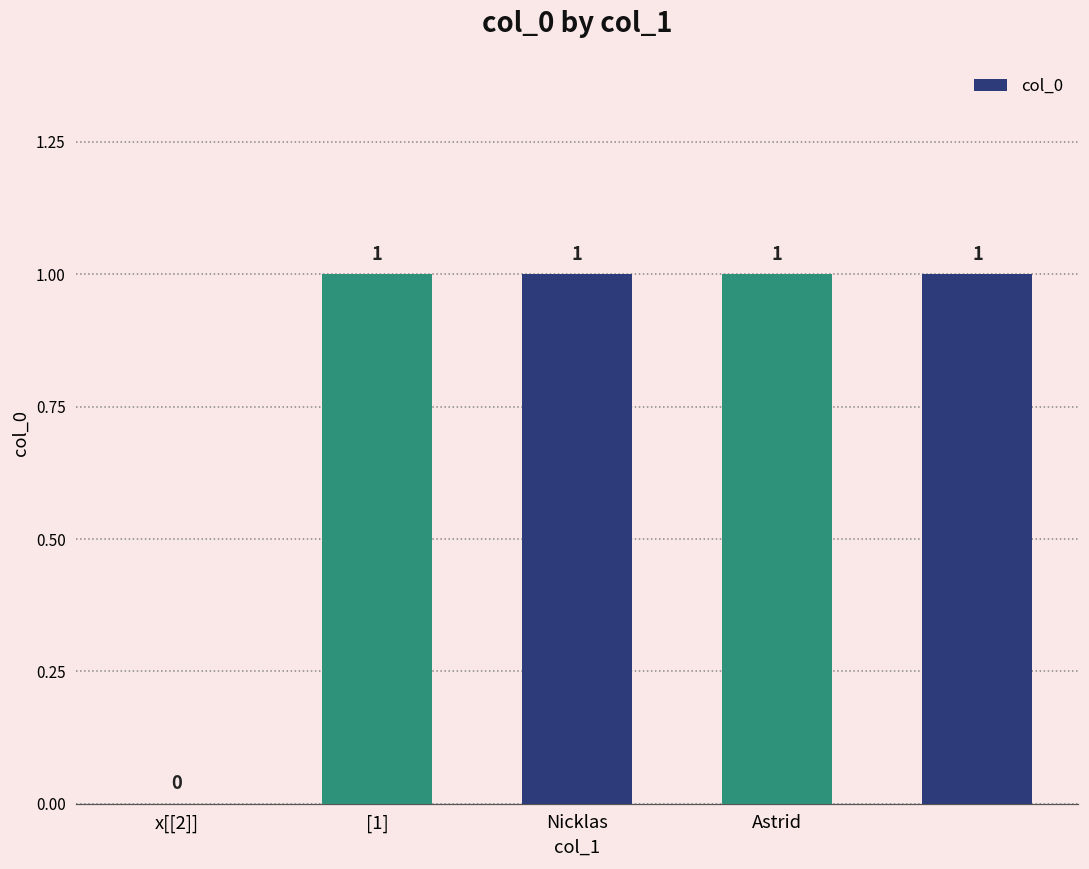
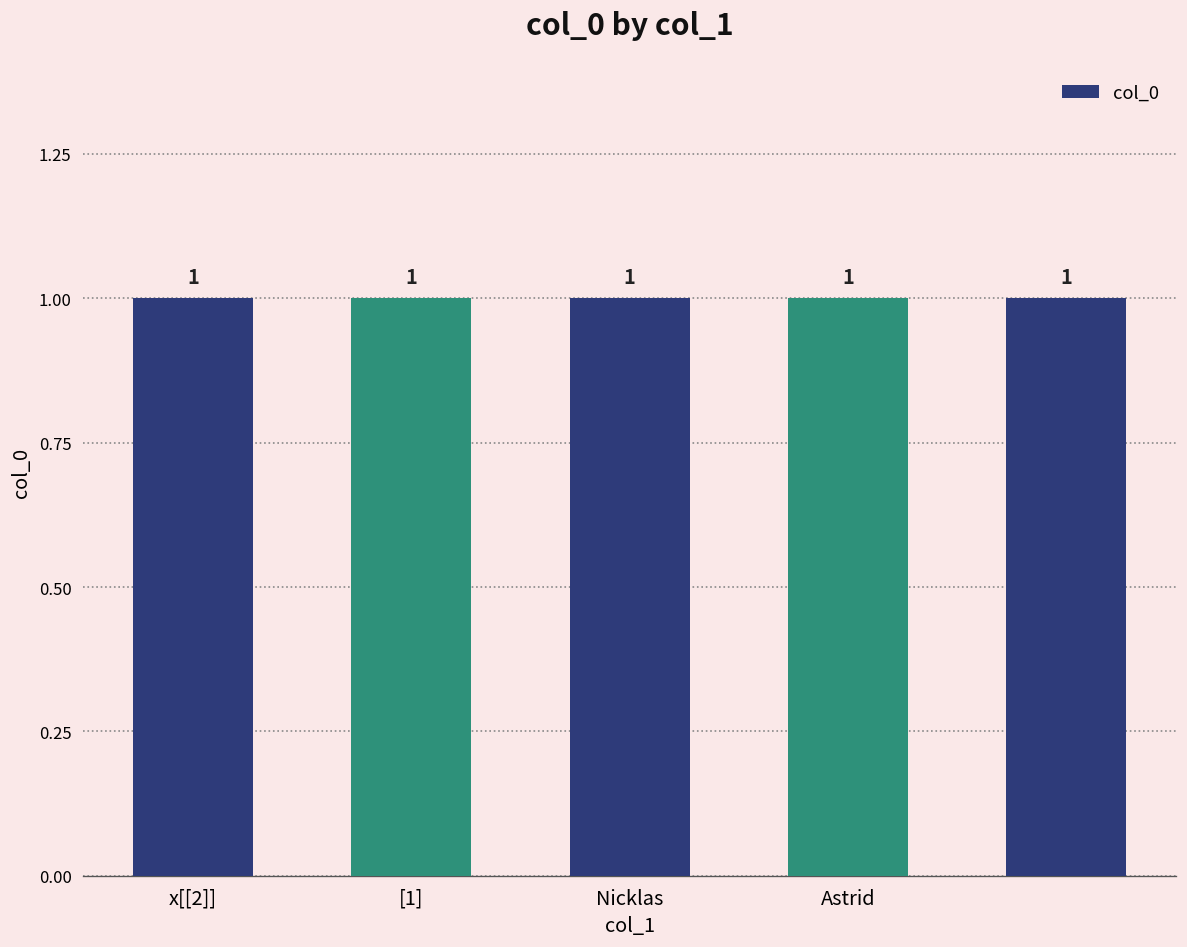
x[[2]]: 0 -> 1
